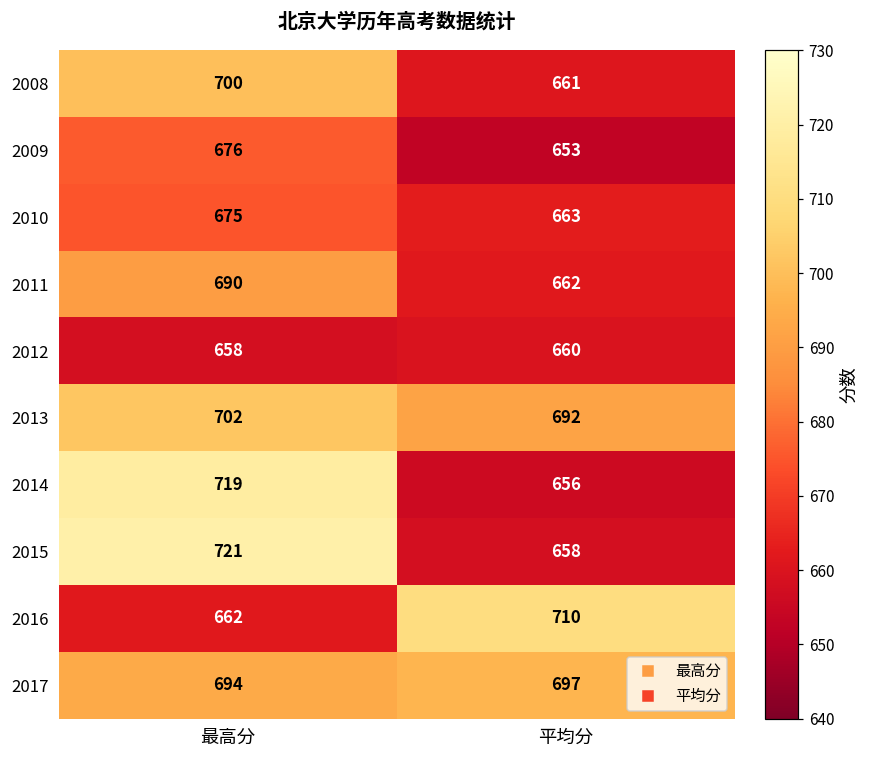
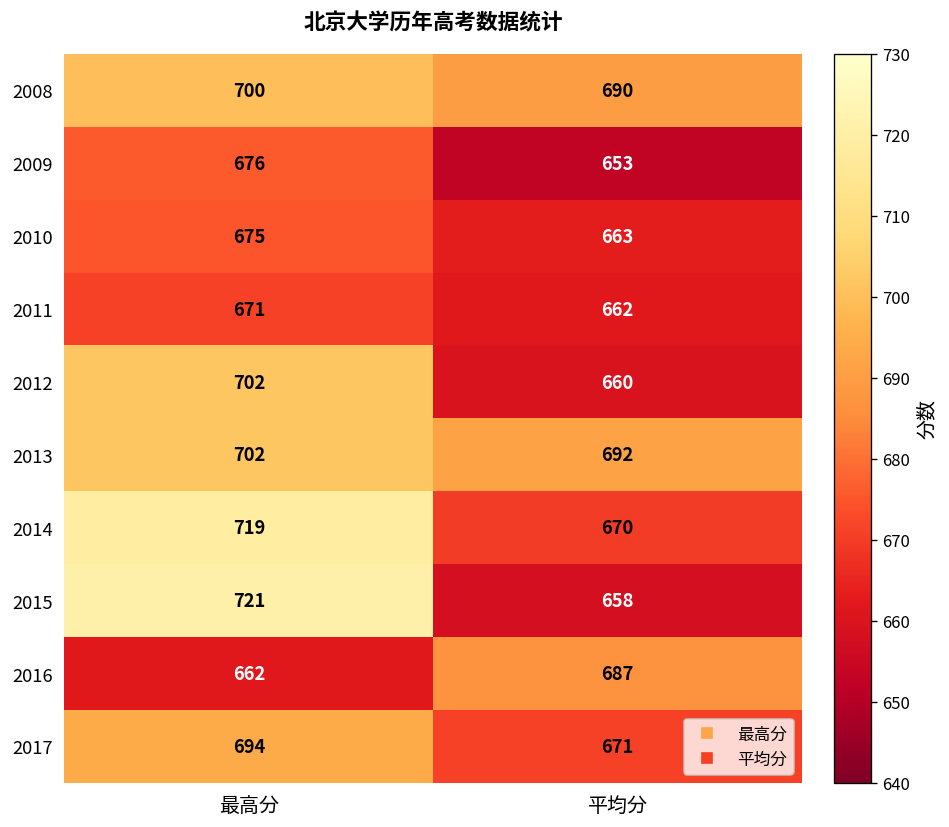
2008, 平均分: 661 -> 690
2011, 最高分: 690 -> 671
2012, 最高分: 658 -> 702
2014, 平均分: 656 -> 670
2016, 平均分: 710 -> 687
2017, 平均分: 697 -> 671
